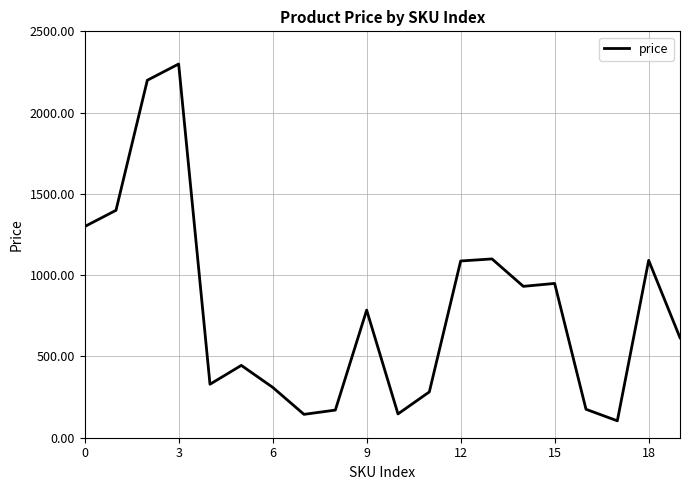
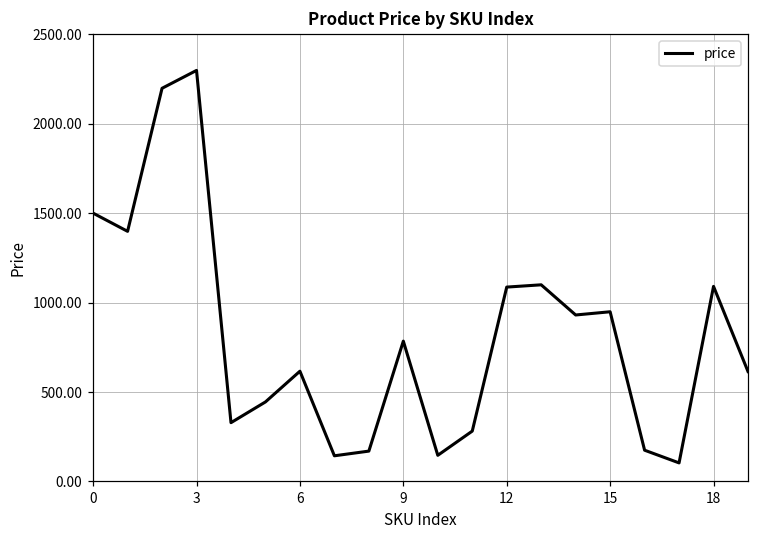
0: 1300 -> 1500
6: 310 -> 620
